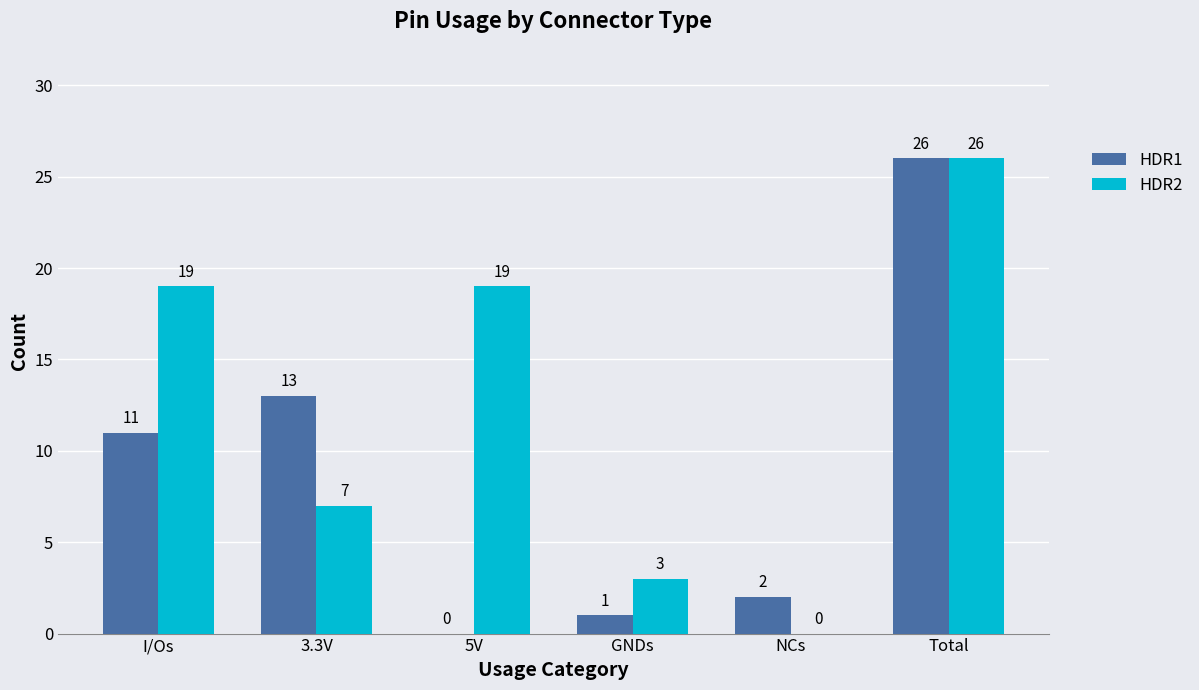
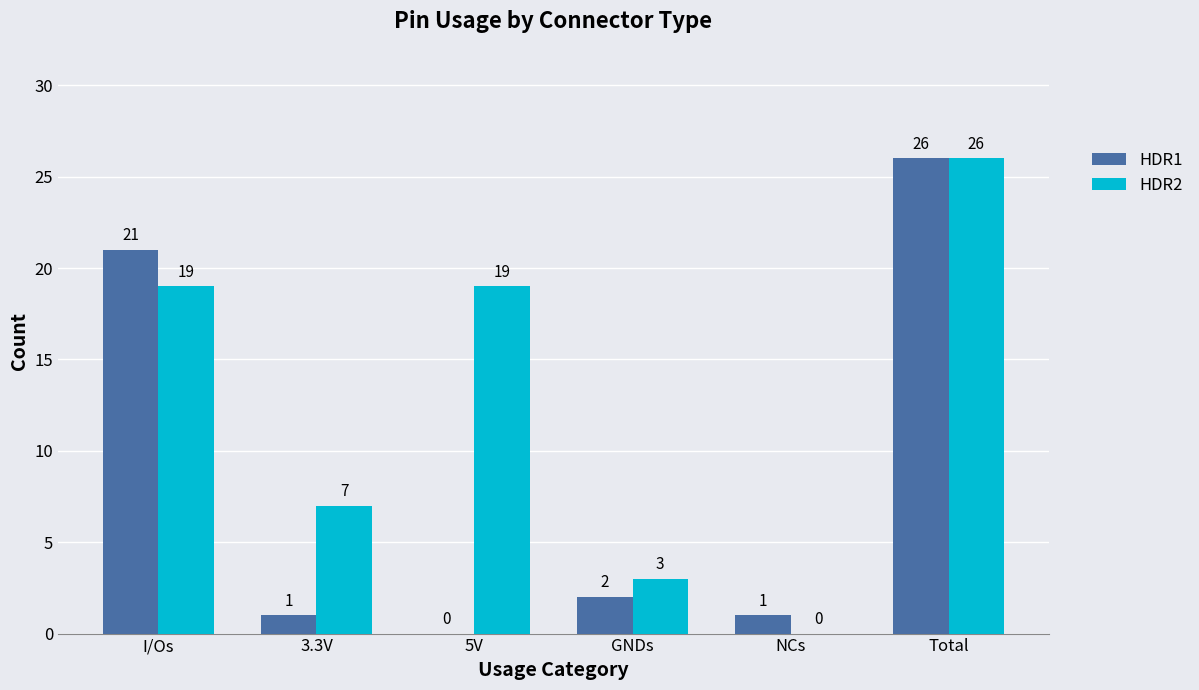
HDR1, I/Os: 11 -> 21
HDR1, 3.3V: 13 -> 1
HDR1, GNDs: 1 -> 2
HDR1, NCs: 2 -> 1
